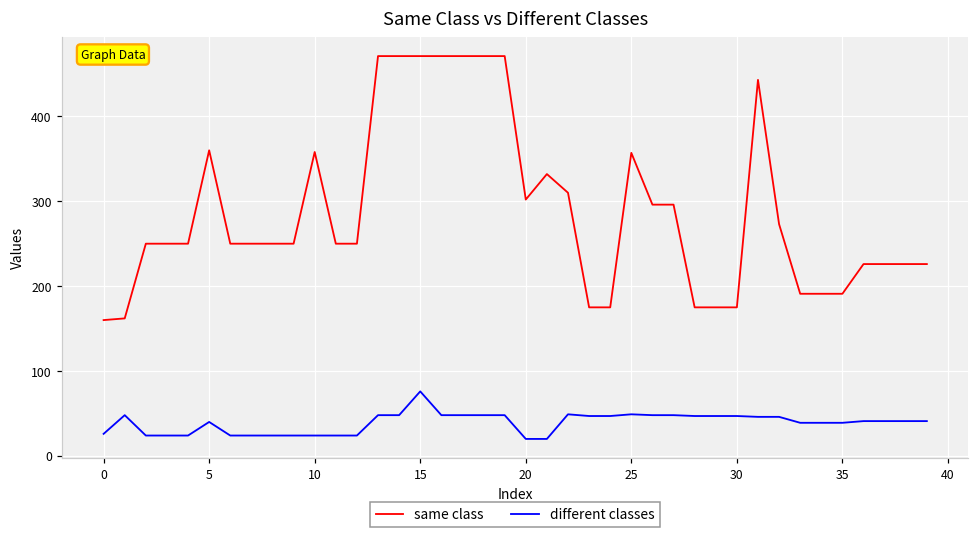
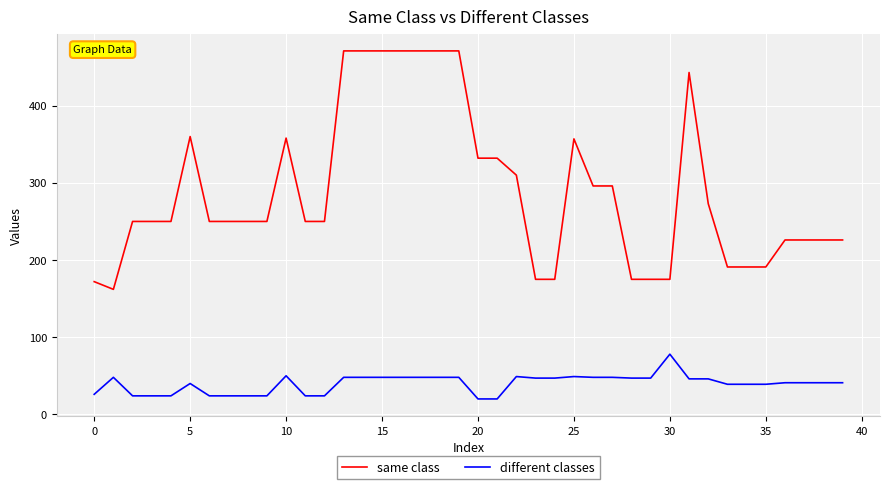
same class, 0: 160 -> 170
different classes, 10: 20 -> 50
different classes, 15: 80 -> 50
same class, 20: 300 -> 330
different classes, 30: 50 -> 80
